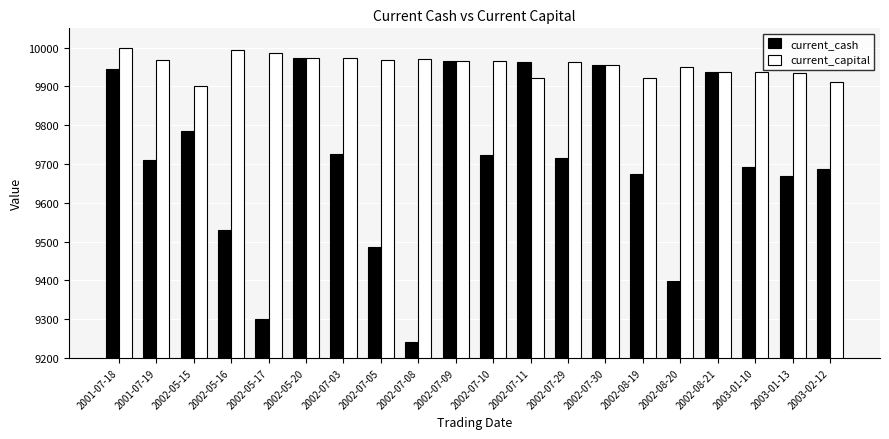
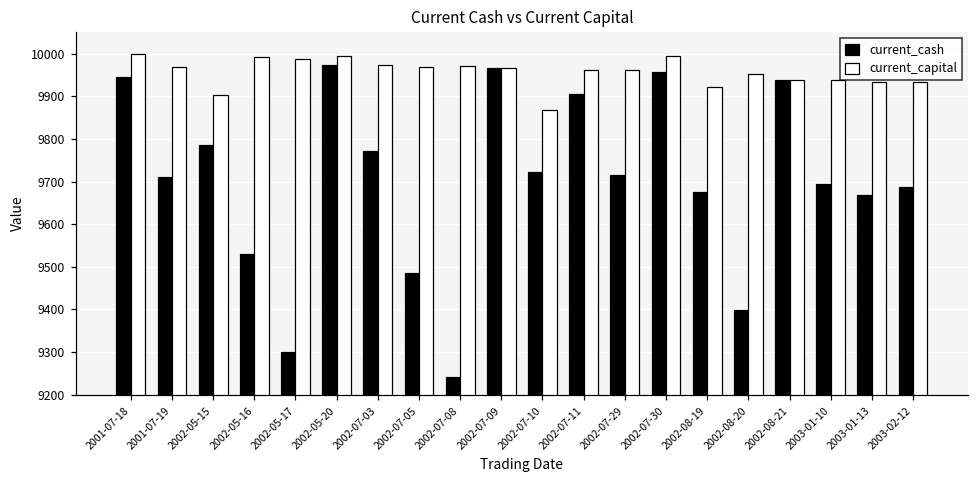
current_capital, 2002-05-20: 9970 -> 9990
current_cash, 2002-07-03: 9730 -> 9770
current_capital, 2002-07-10: 9960 -> 9870
current_cash, 2002-07-11: 9960 -> 9910
current_capital, 2002-07-11: 9920 -> 9960
current_capital, 2002-07-30: 9960 -> 9990
current_capital, 2003-02-12: 9910 -> 9930
